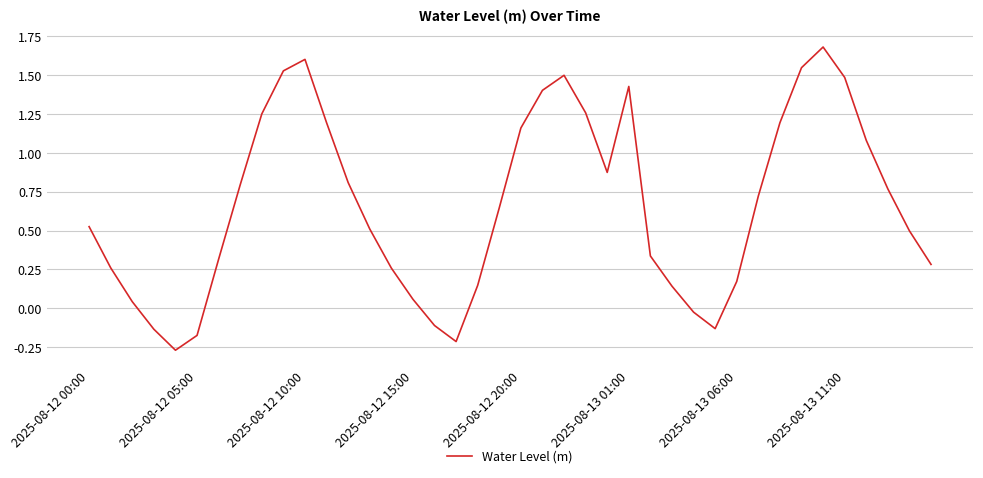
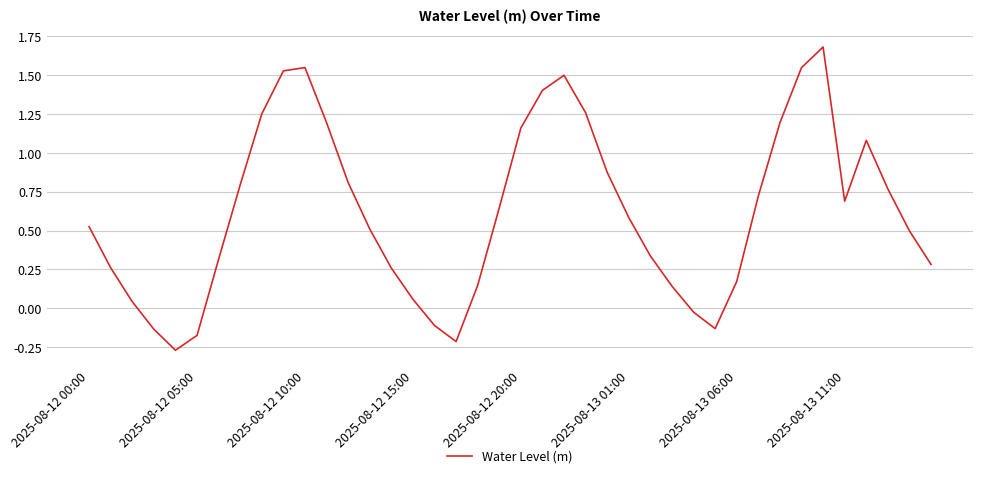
2025-08-12 10:00: 1.60 -> 1.55
2025-08-13 01:00: 1.43 -> 0.58
2025-08-13 11:00: 1.49 -> 0.69
